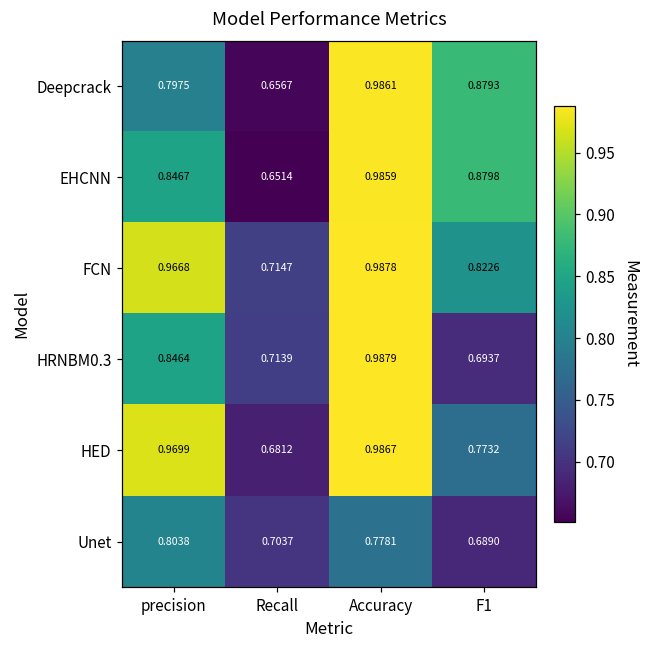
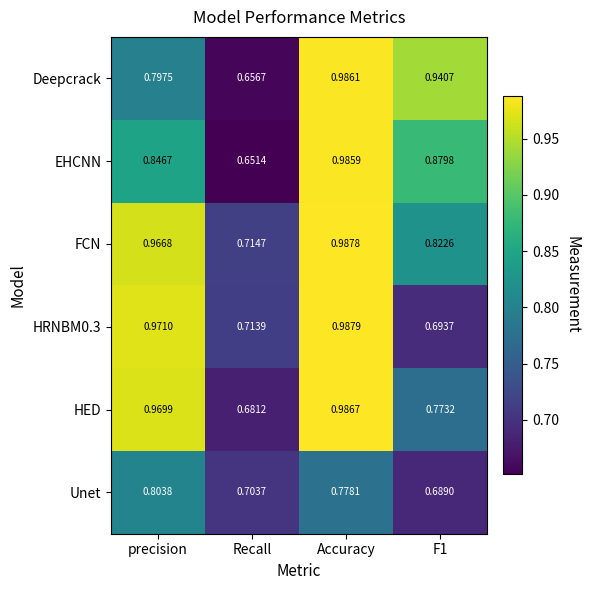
Deepcrack, F1: 0.8793 -> 0.9407
HRNBM0.3, precision: 0.8464 -> 0.9710
